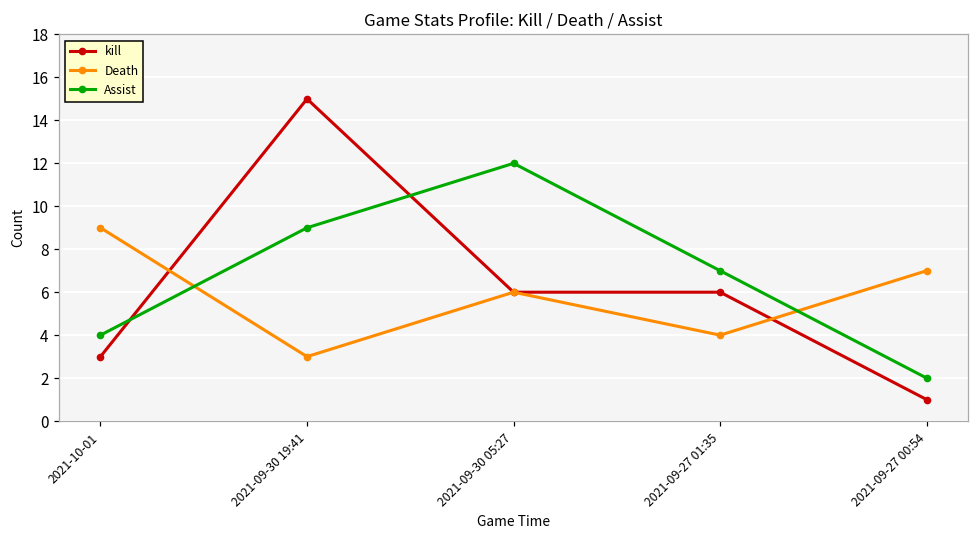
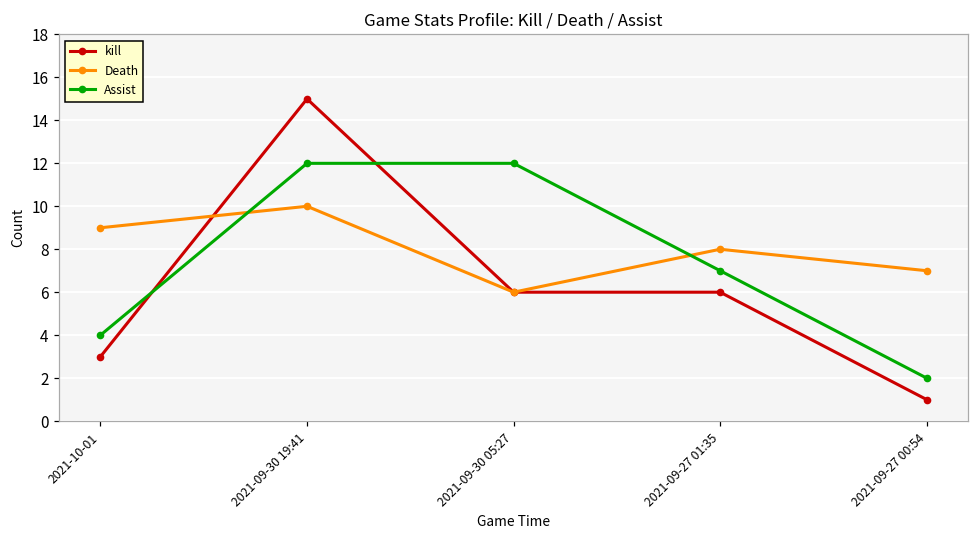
Death, 2021-09-30 19:41: 3 -> 10
Assist, 2021-09-30 19:41: 9 -> 12
Death, 2021-09-27 01:35: 4 -> 8
